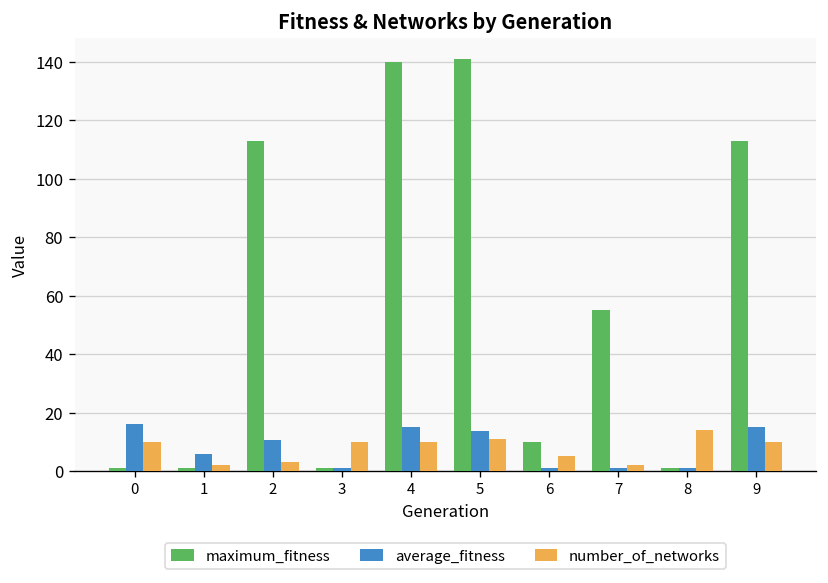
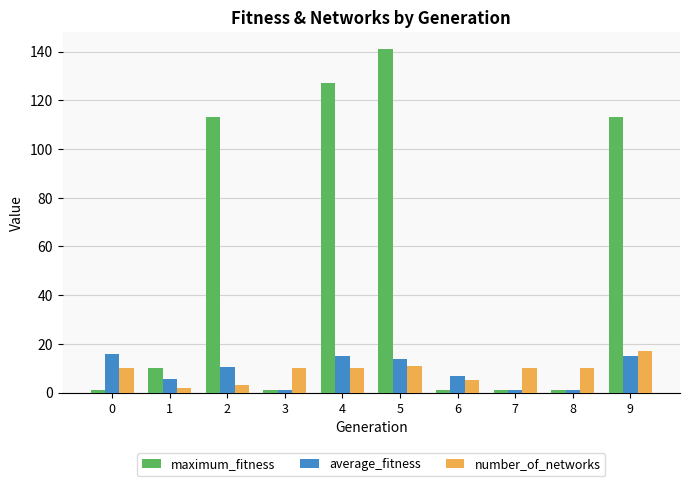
maximum_fitness, 1: 1 -> 10
maximum_fitness, 4: 140 -> 127
maximum_fitness, 6: 10 -> 1
average_fitness, 6: 1 -> 7
maximum_fitness, 7: 55 -> 1
number_of_networks, 7: 2 -> 10
number_of_networks, 8: 14 -> 10
number_of_networks, 9: 10 -> 17
